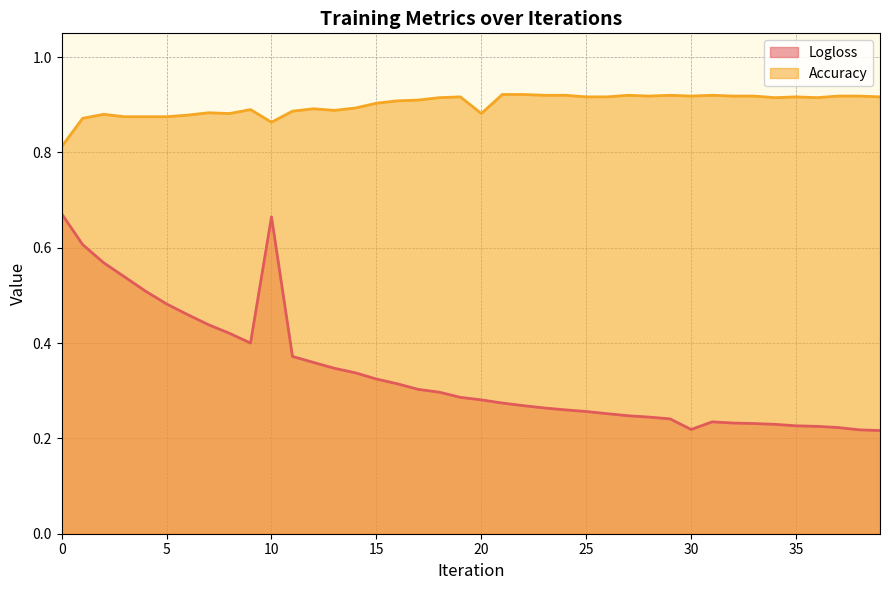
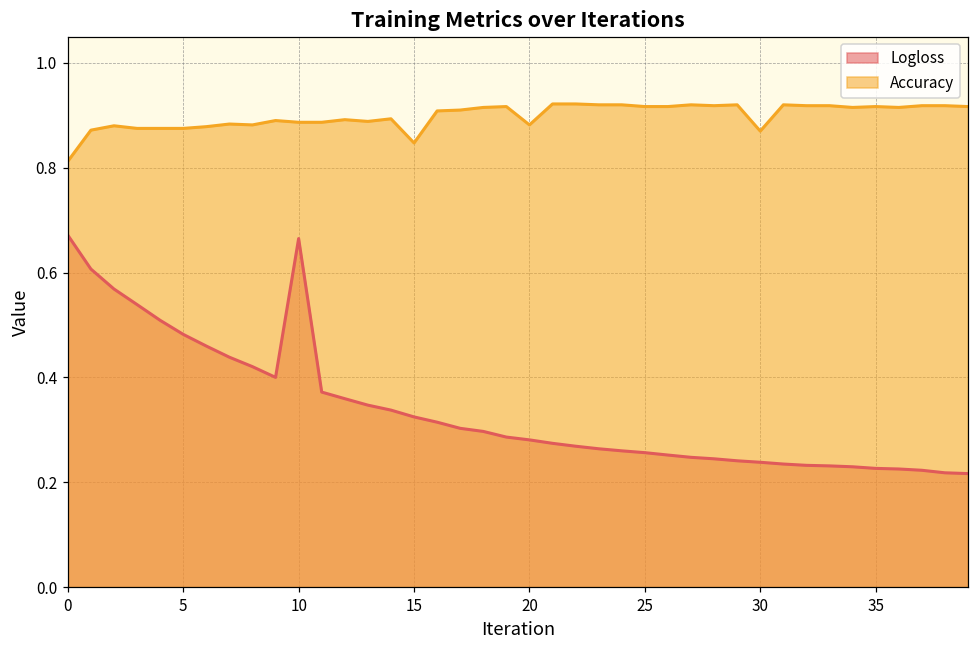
Accuracy, 10: 0.86 -> 0.89
Accuracy, 15: 0.90 -> 0.85
Logloss, 30: 0.22 -> 0.24
Accuracy, 30: 0.92 -> 0.87
